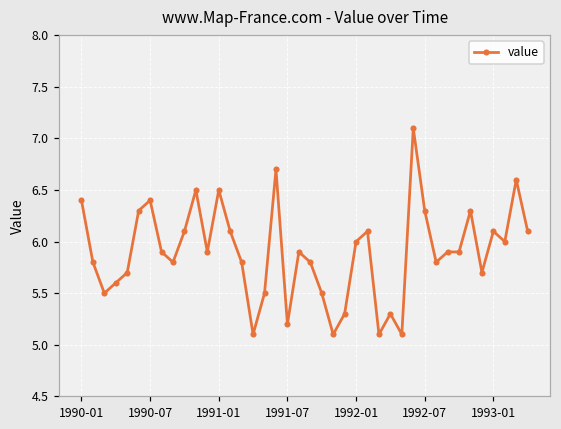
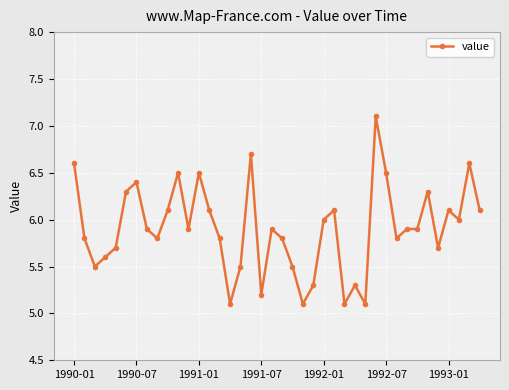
1990-01: 6.4 -> 6.6
1992-07: 6.3 -> 6.5
